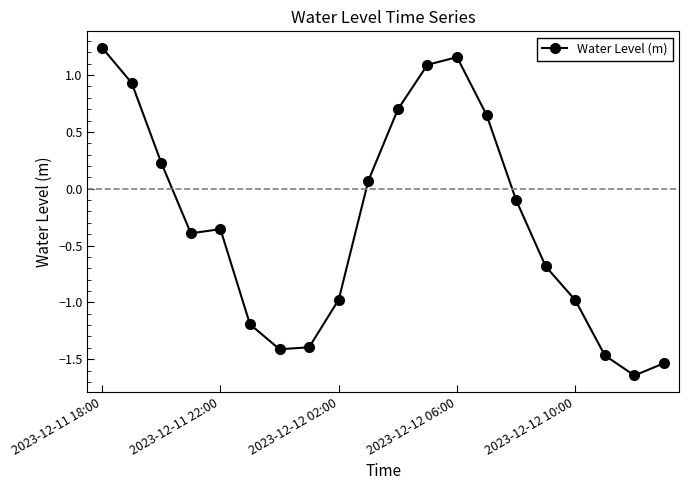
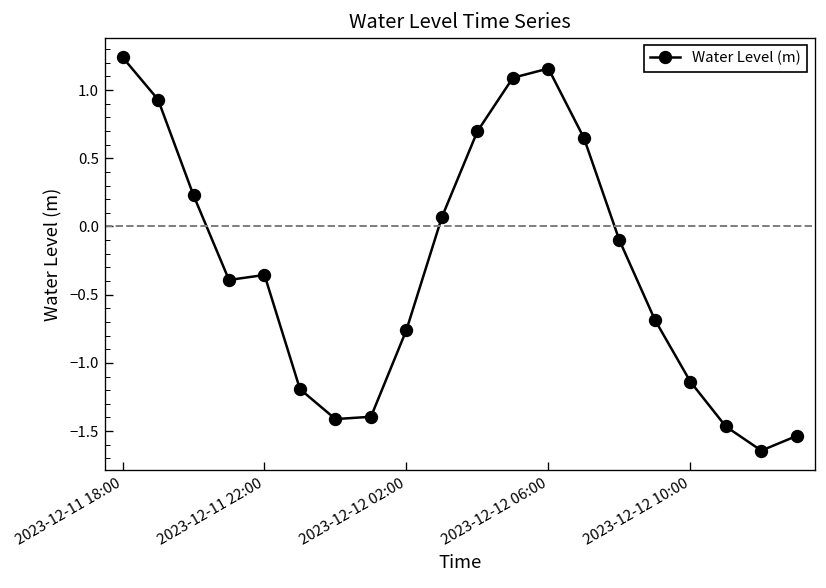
2023-12-12 02:00: -0.98 -> -0.76
2023-12-12 10:00: -0.98 -> -1.14
